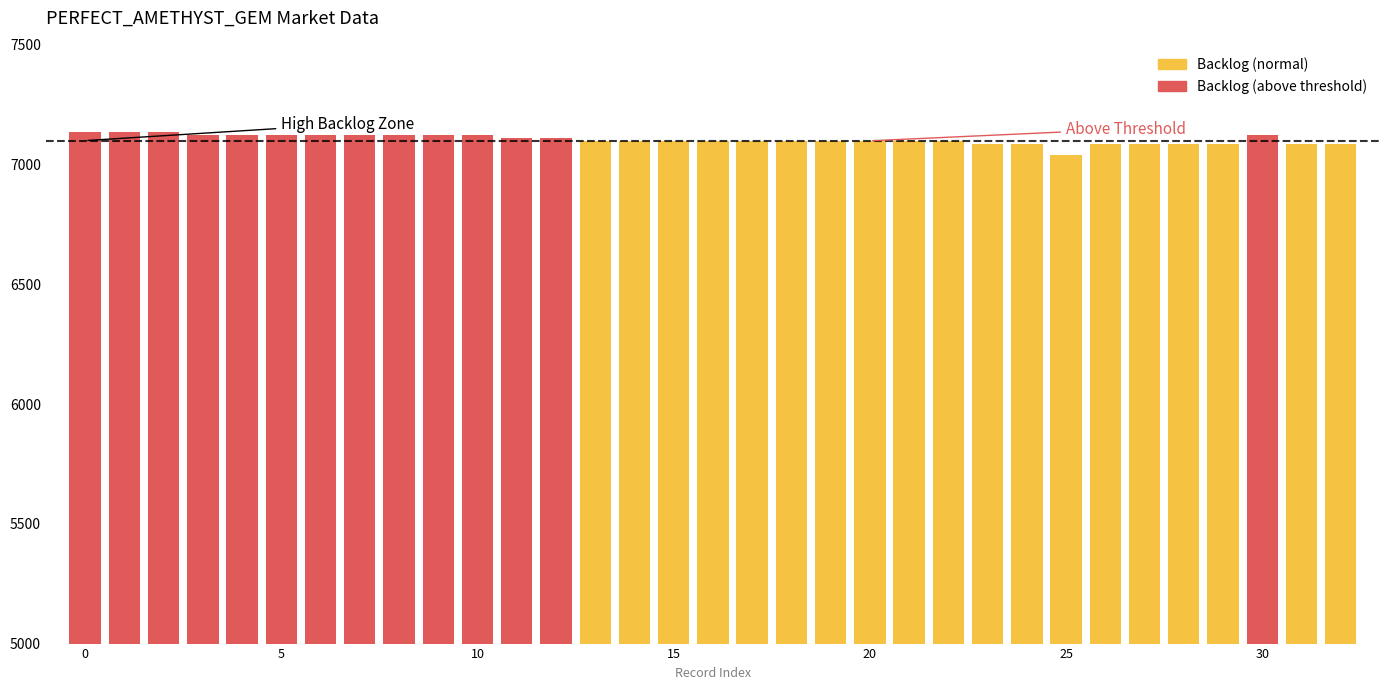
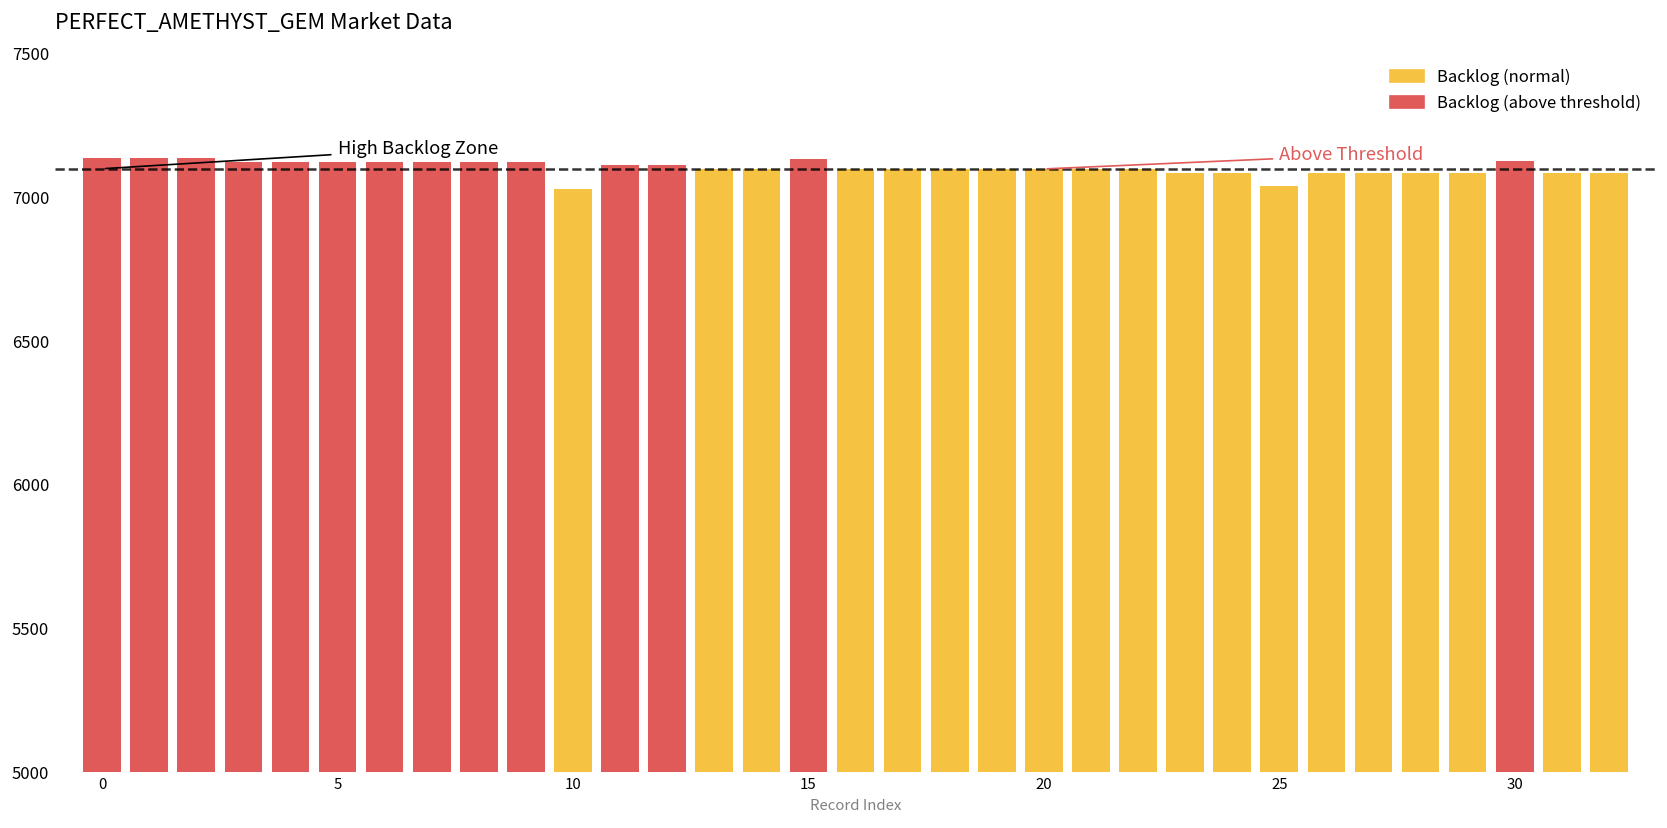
10: 7120 -> 7030
15: 7100 -> 7130
